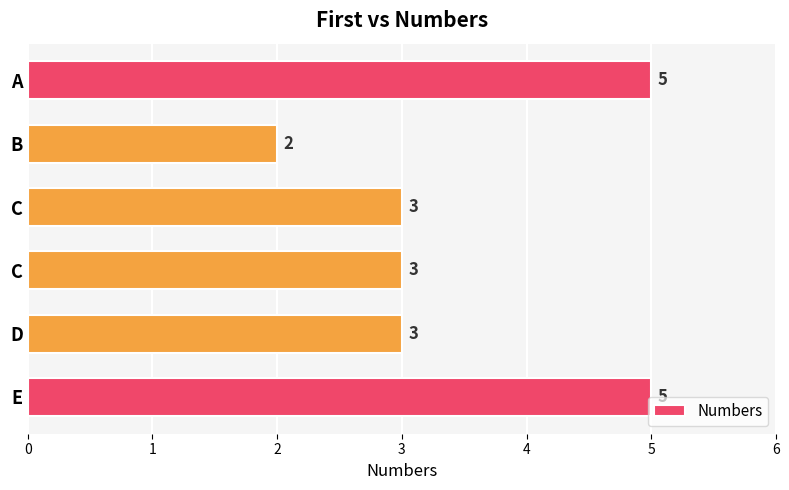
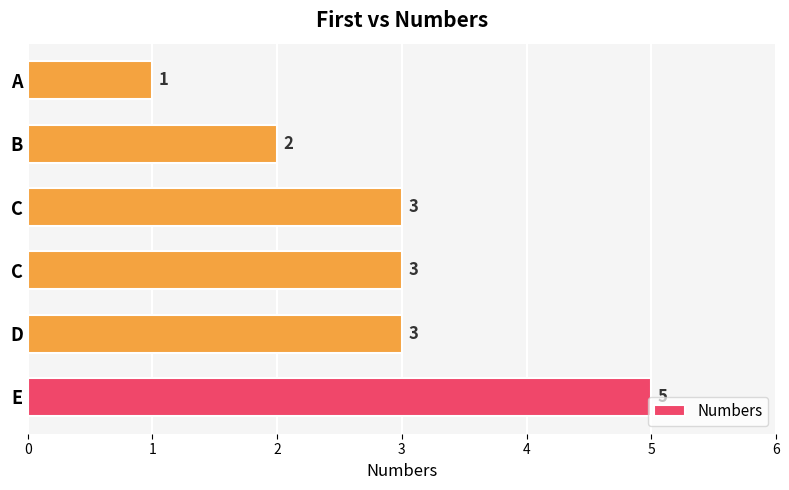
A: 5 -> 1
